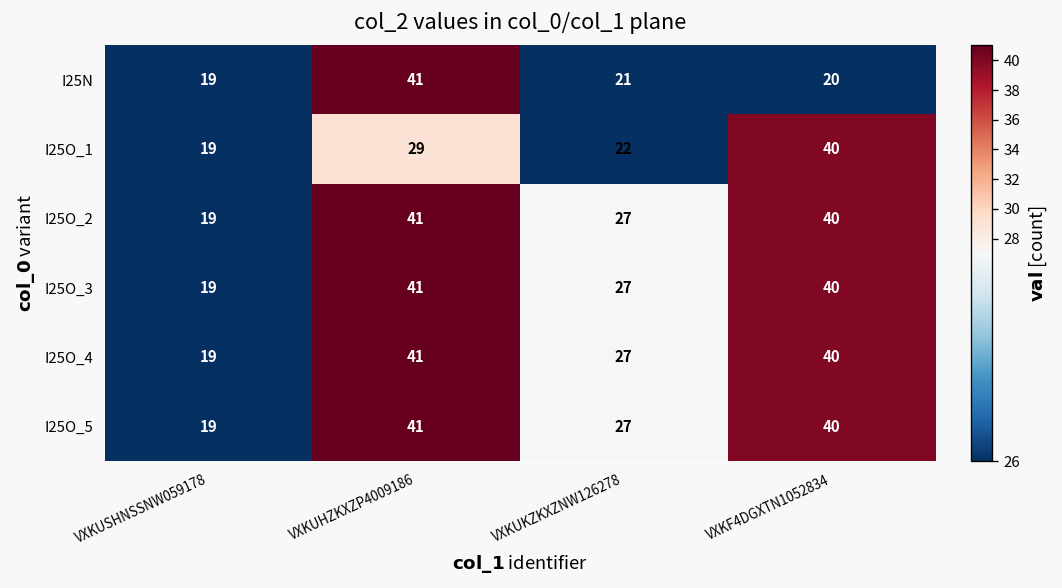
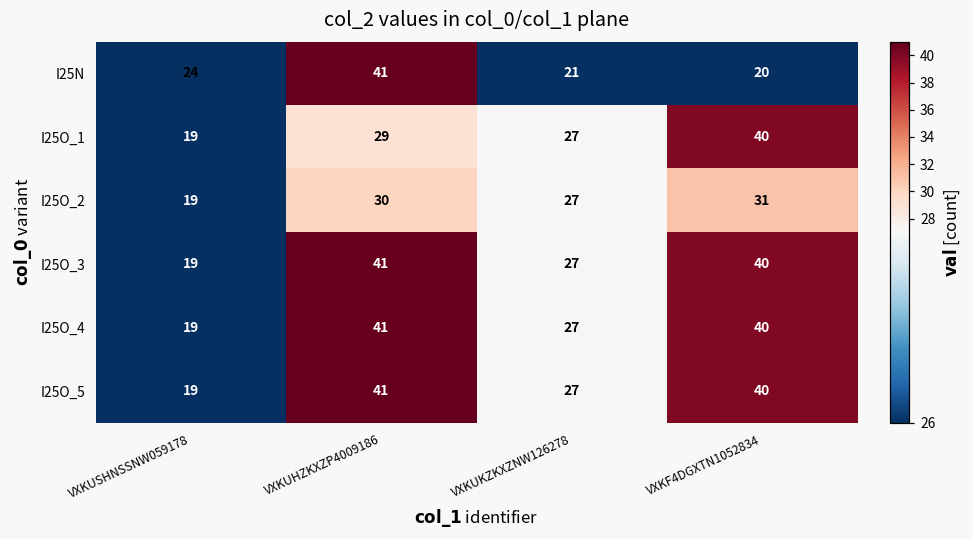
I25N, VXKUSHNSSNW059178: 19 -> 24
I25O_1, VXKUKZKXZNW126278: 22 -> 27
I25O_2, VXKUHZKXZP4009186: 41 -> 30
I25O_2, VXKF4DGXTN1052834: 40 -> 31
